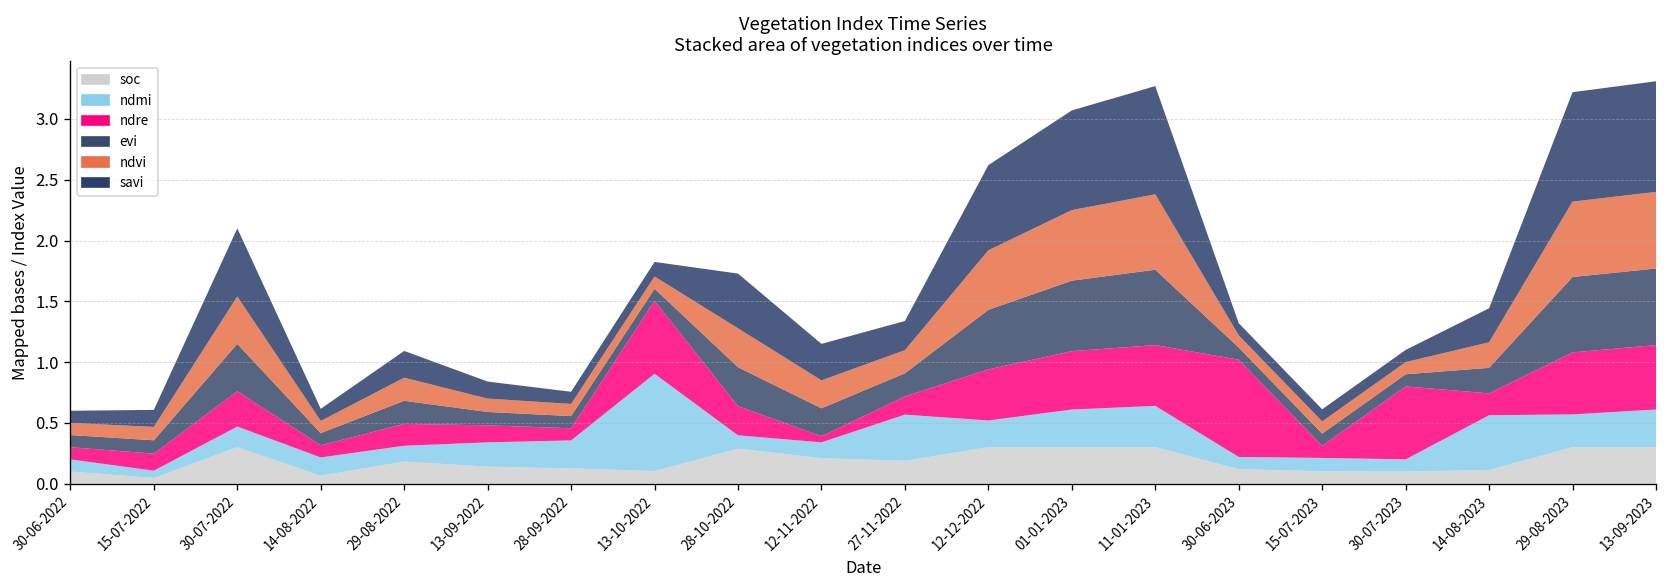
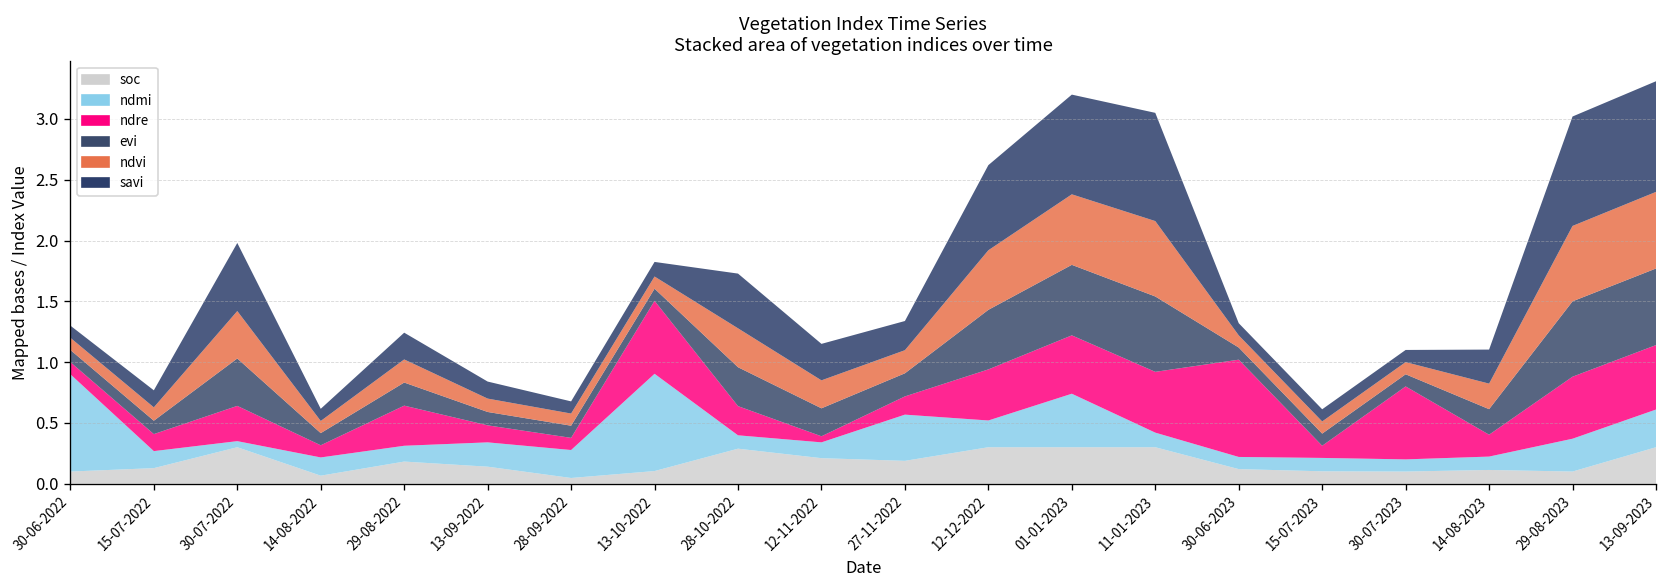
ndmi, 30-06-2022: 0.1 -> 0.8
soc, 15-07-2022: 0.05 -> 0.13
ndmi, 15-07-2022: 0.06 -> 0.14
ndmi, 30-07-2022: 0.17 -> 0.05
ndre, 29-08-2022: 0.18 -> 0.33
soc, 28-09-2022: 0.13 -> 0.05
ndmi, 01-01-2023: 0.31 -> 0.44
ndmi, 11-01-2023: 0.34 -> 0.12
ndmi, 14-08-2023: 0.45 -> 0.11
soc, 29-08-2023: 0.3 -> 0.1
